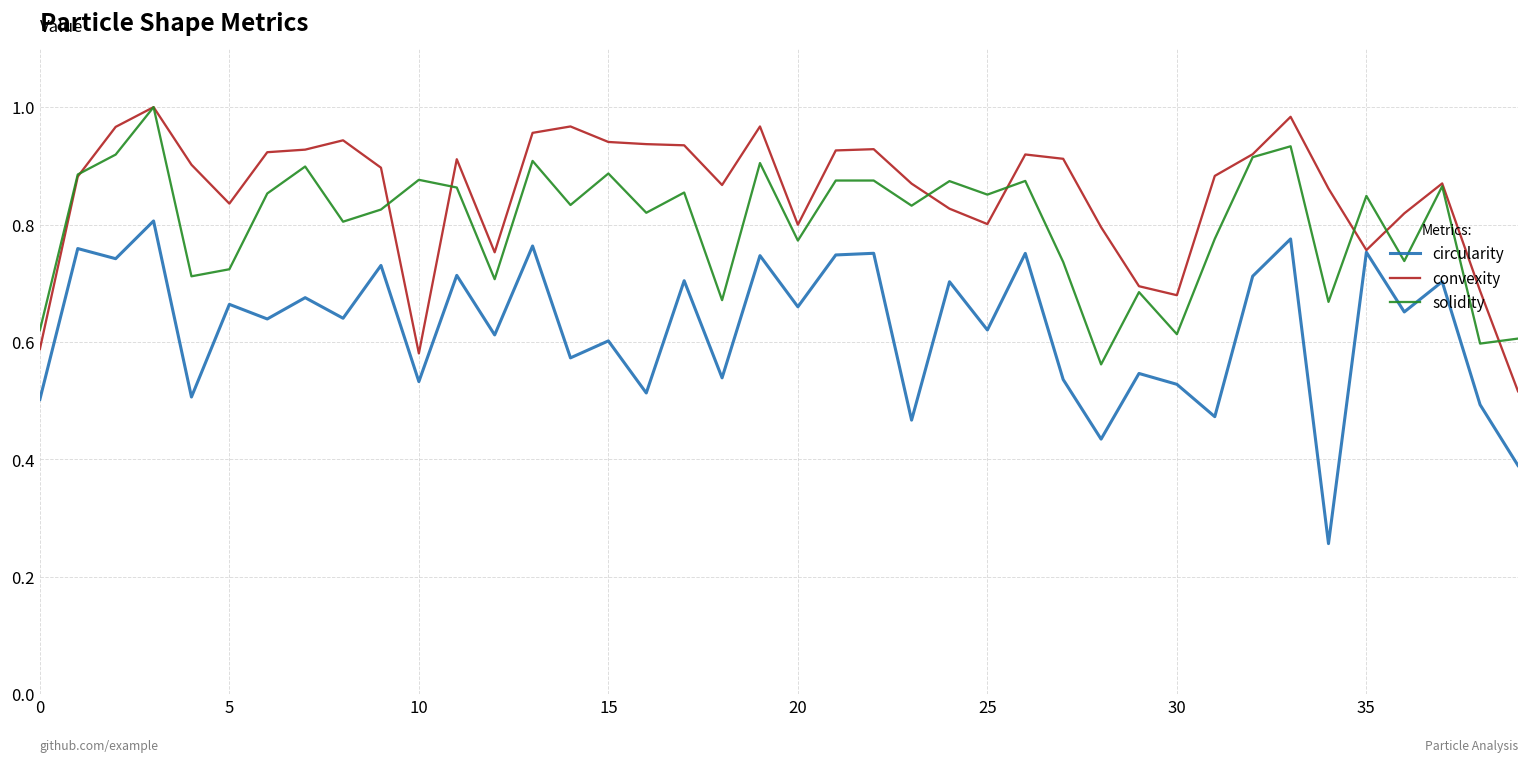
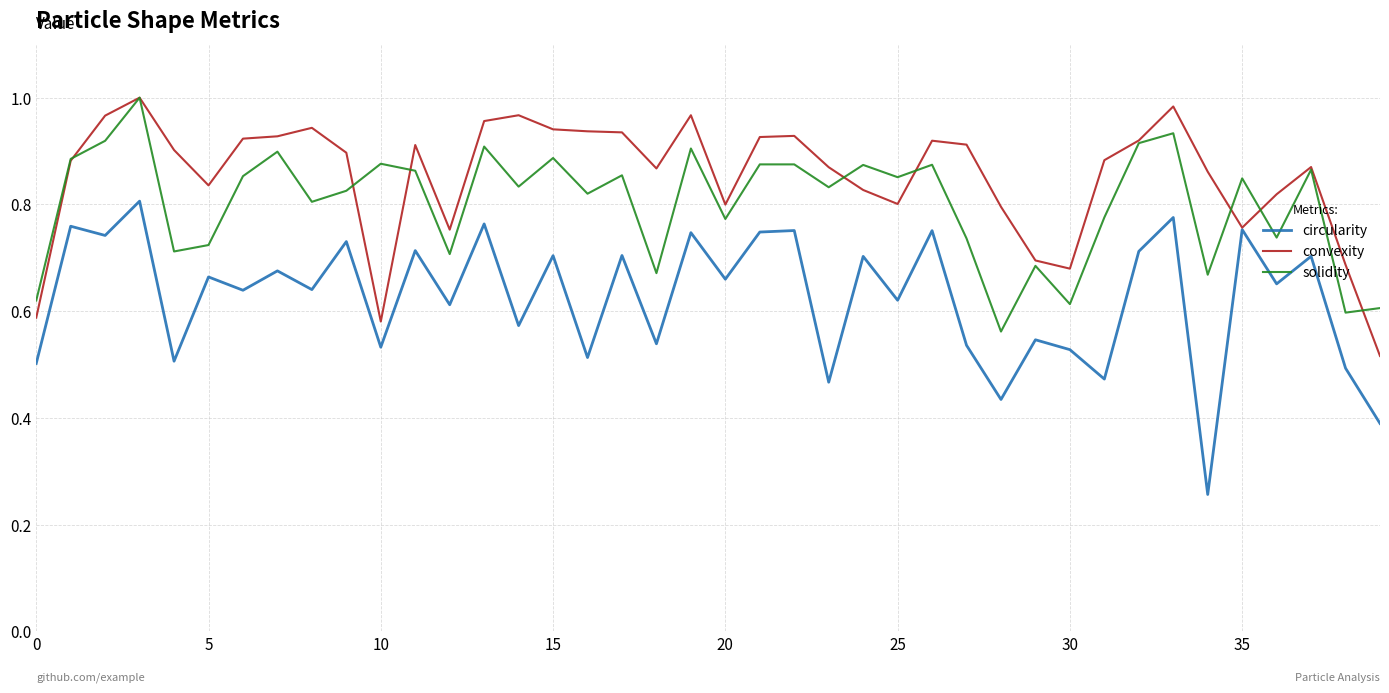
circularity, 15: 0.60 -> 0.70
